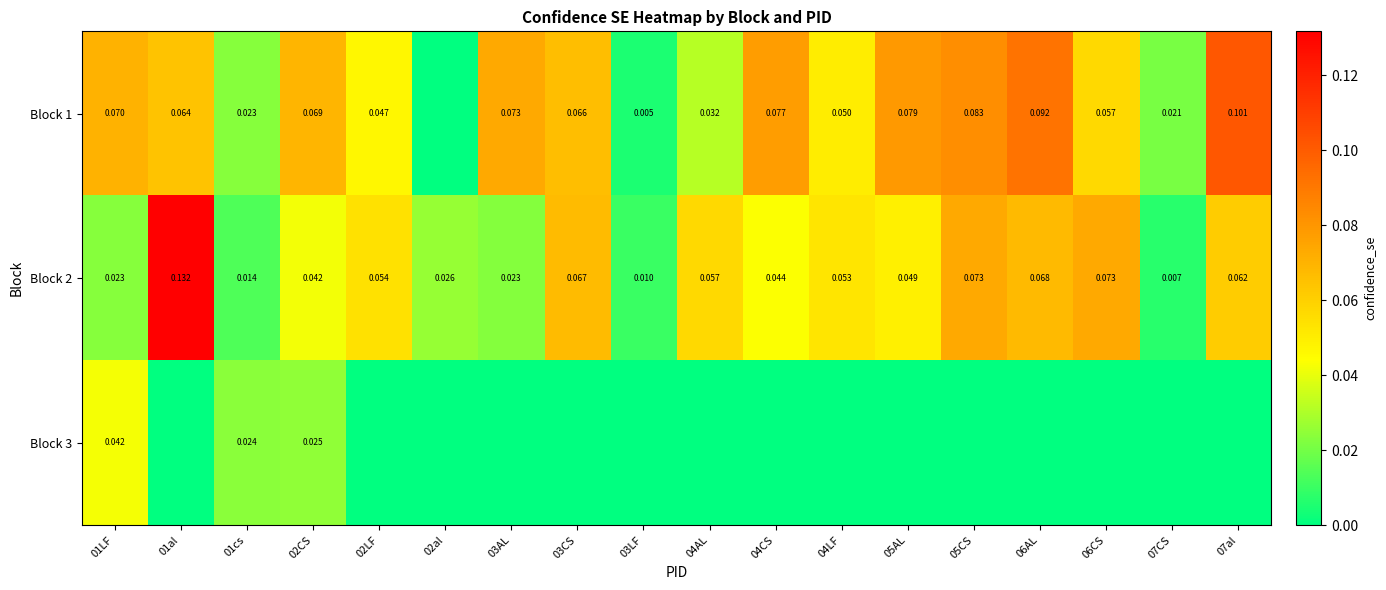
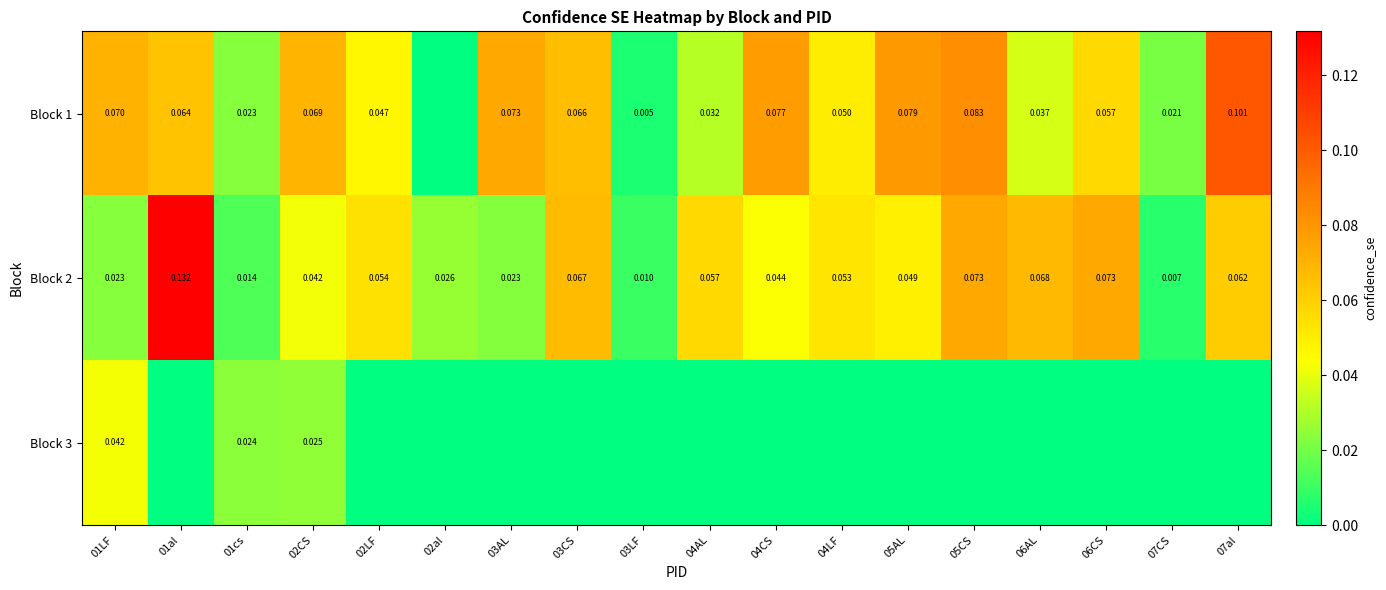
Block 1, 06AL: 0.092 -> 0.037
